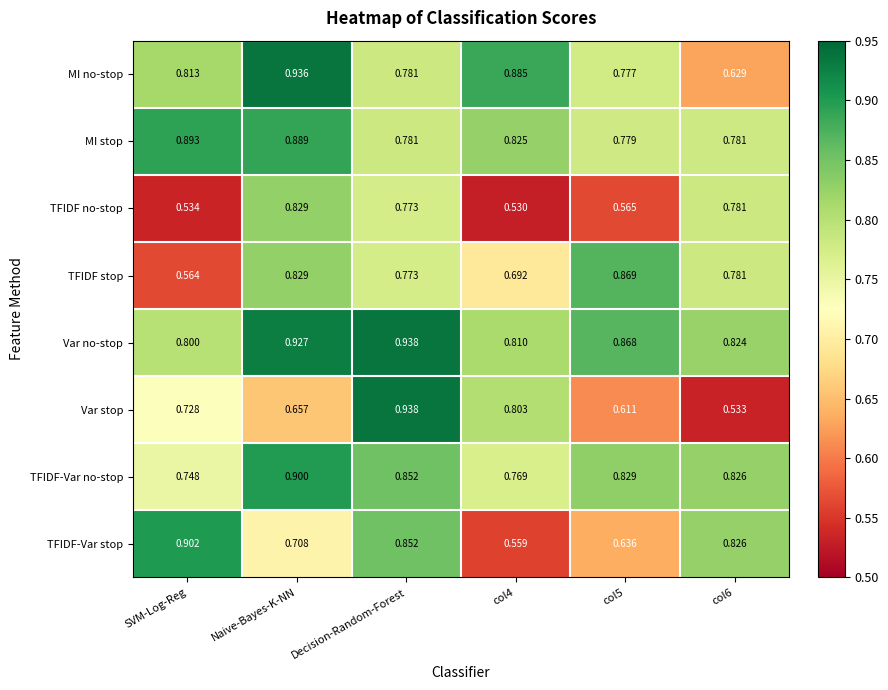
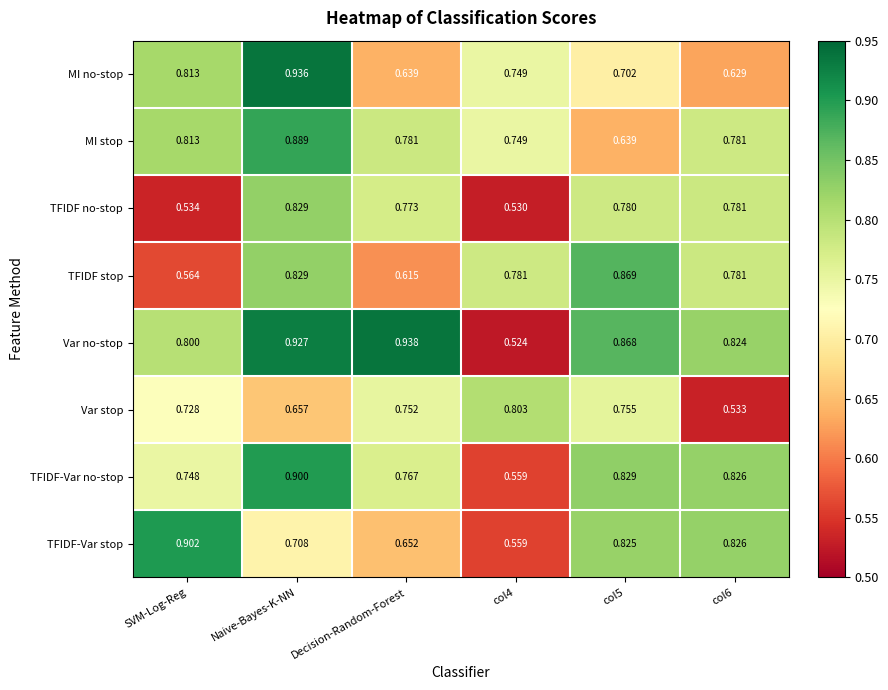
MI no-stop, Decision-Random-Forest: 0.781 -> 0.639
MI no-stop, col4: 0.885 -> 0.749
MI no-stop, col5: 0.777 -> 0.702
MI stop, SVM-Log-Reg: 0.893 -> 0.813
MI stop, col4: 0.825 -> 0.749
MI stop, col5: 0.779 -> 0.639
TFIDF no-stop, col5: 0.565 -> 0.780
TFIDF stop, Decision-Random-Forest: 0.773 -> 0.615
TFIDF stop, col4: 0.692 -> 0.781
Var no-stop, col4: 0.810 -> 0.524
Var stop, Decision-Random-Forest: 0.938 -> 0.752
Var stop, col5: 0.611 -> 0.755
TFIDF-Var no-stop, Decision-Random-Forest: 0.852 -> 0.767
TFIDF-Var no-stop, col4: 0.769 -> 0.559
TFIDF-Var stop, Decision-Random-Forest: 0.852 -> 0.652
TFIDF-Var stop, col5: 0.636 -> 0.825
